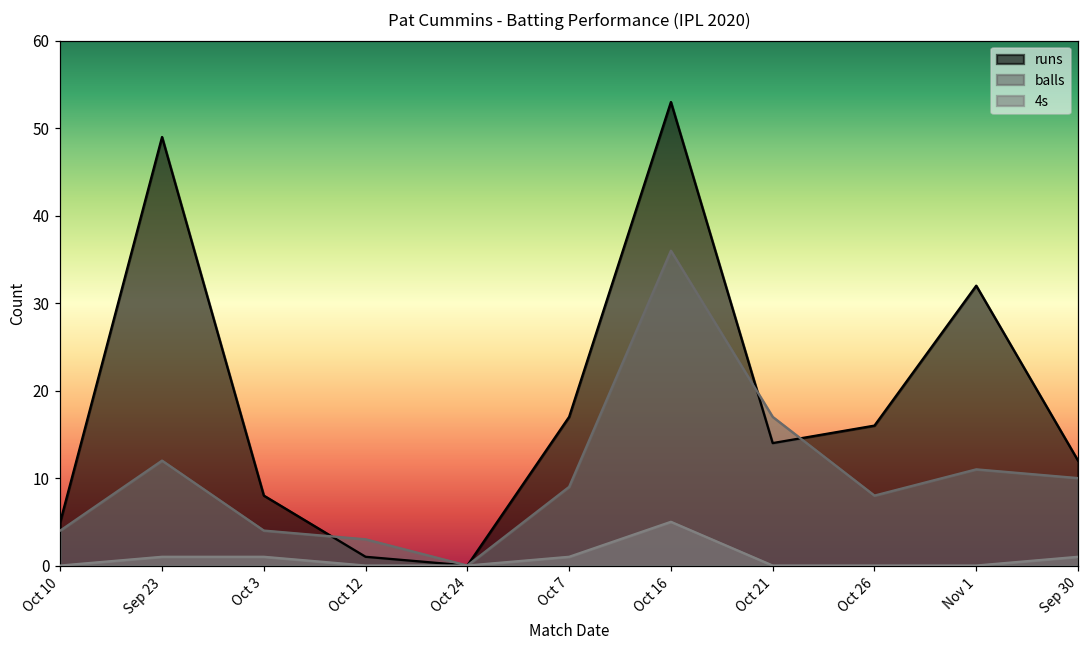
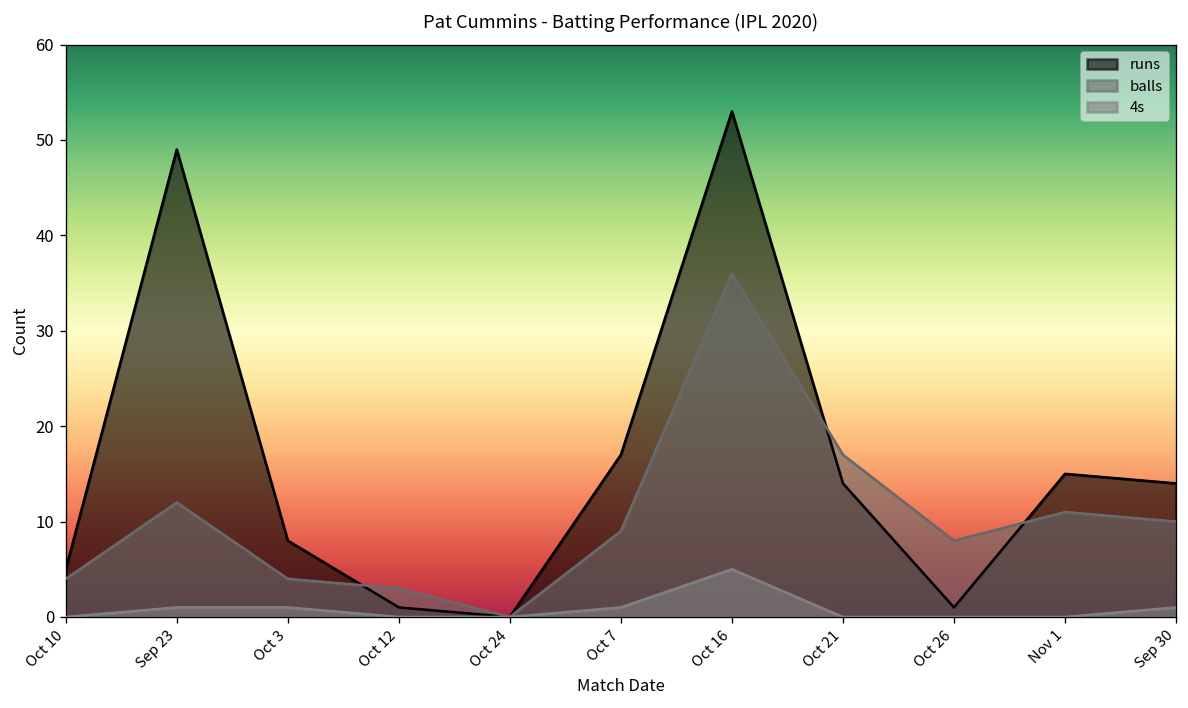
runs, Oct 26: 16 -> 1
runs, Nov 1: 32 -> 15
runs, Sep 30: 12 -> 14
